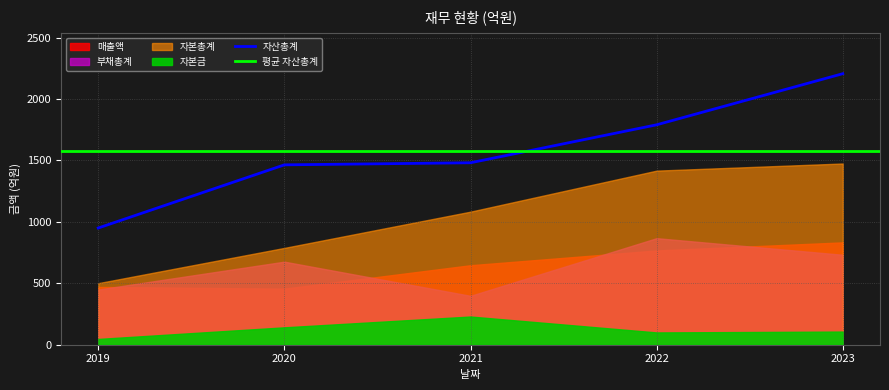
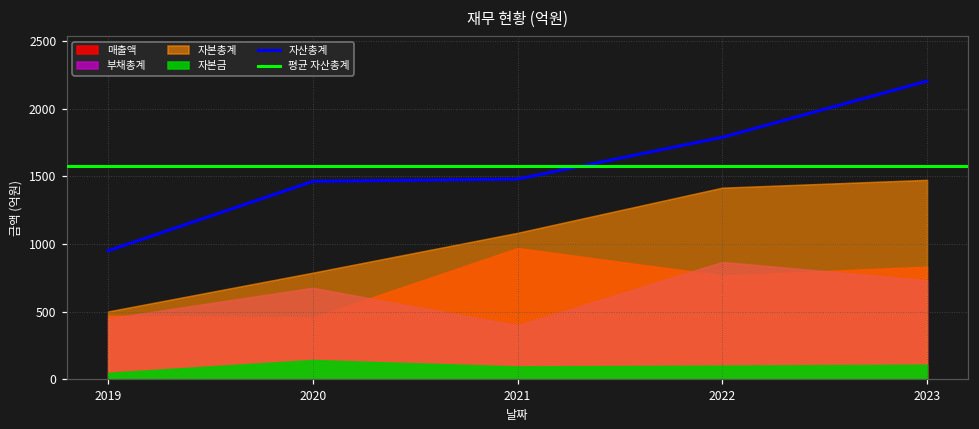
매출액, 2021: 650 -> 970
자본금, 2021: 230 -> 90
